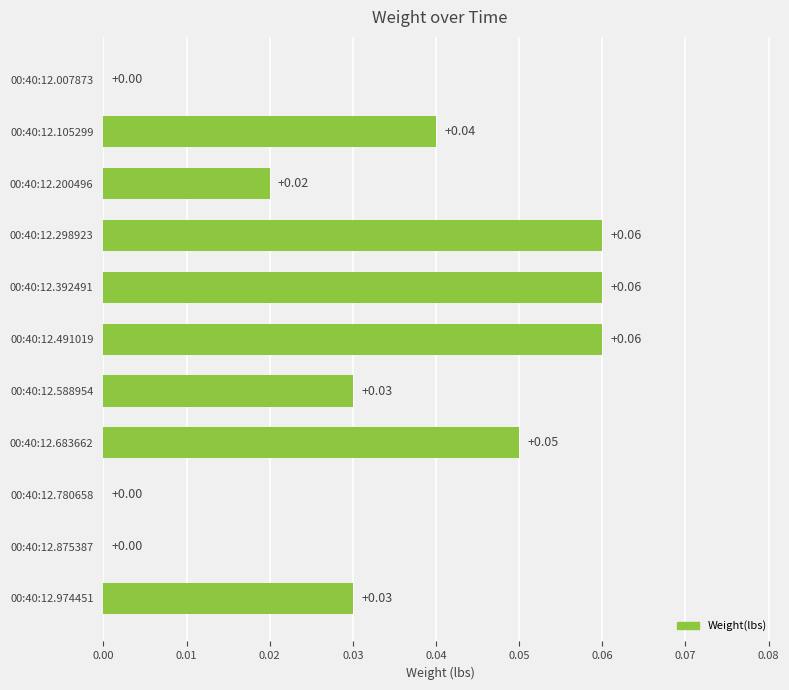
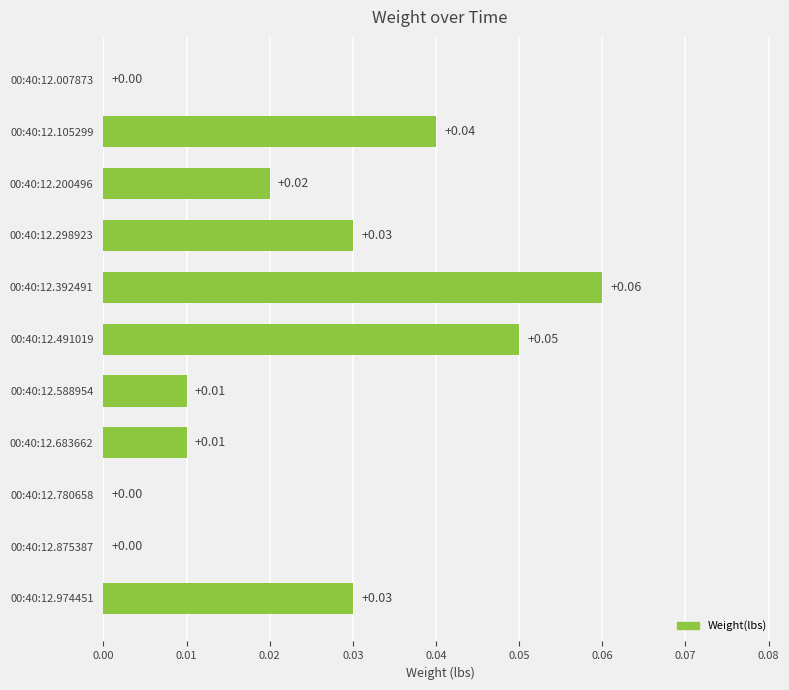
00:40:12.298923: +0.06 -> +0.03
00:40:12.491019: +0.06 -> +0.05
00:40:12.588954: +0.03 -> +0.01
00:40:12.683662: +0.05 -> +0.01
